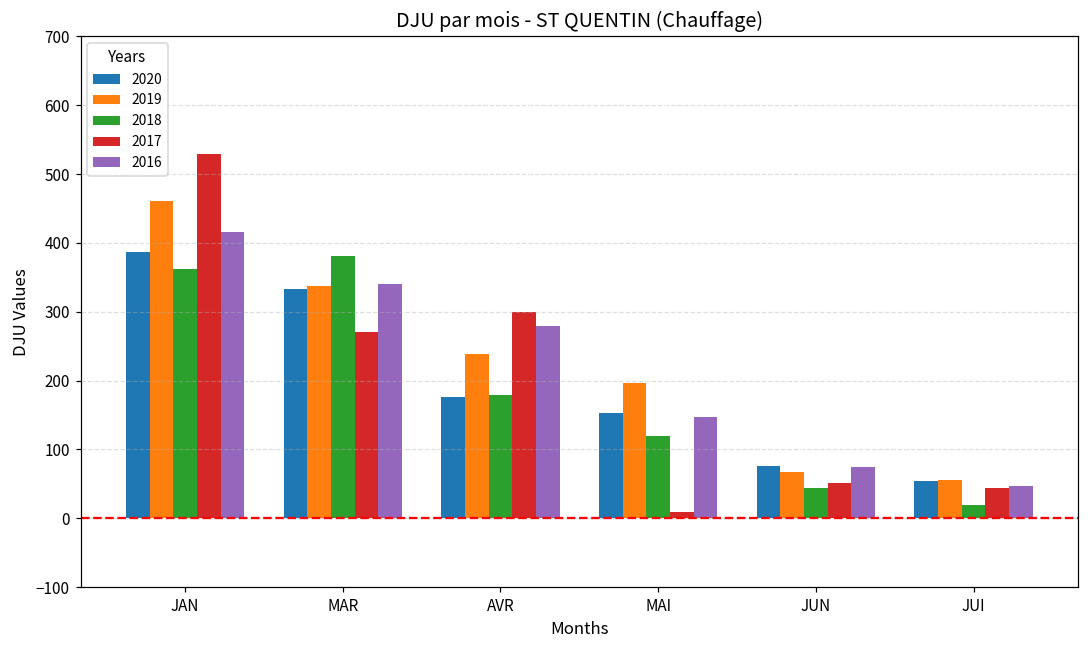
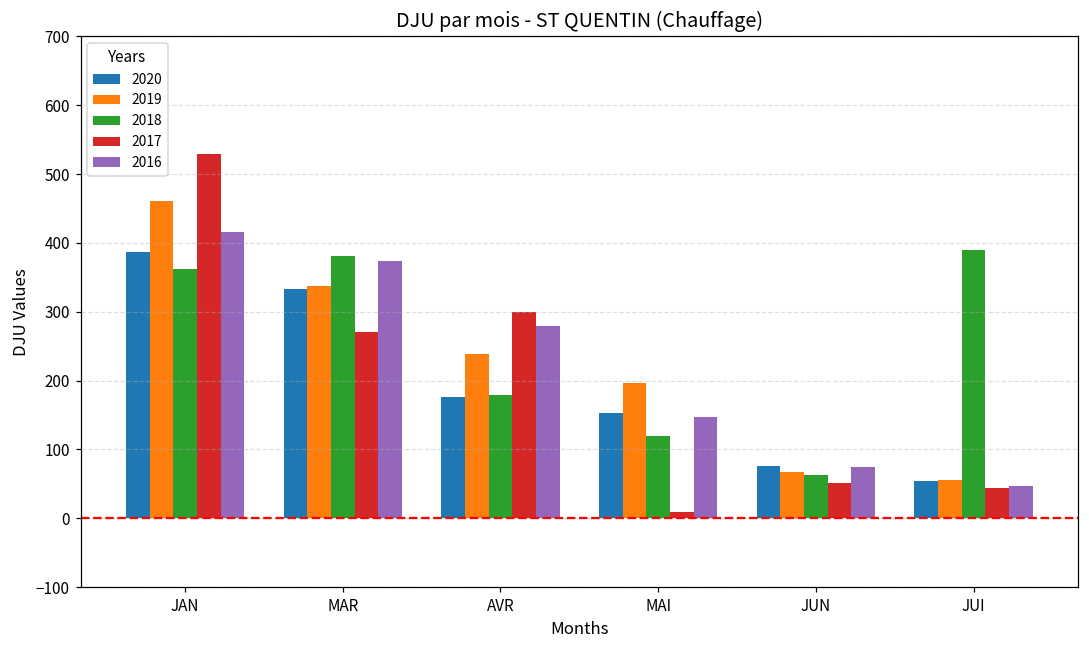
2016, MAR: 340 -> 370
2018, JUN: 40 -> 60
2018, JUI: 20 -> 390
